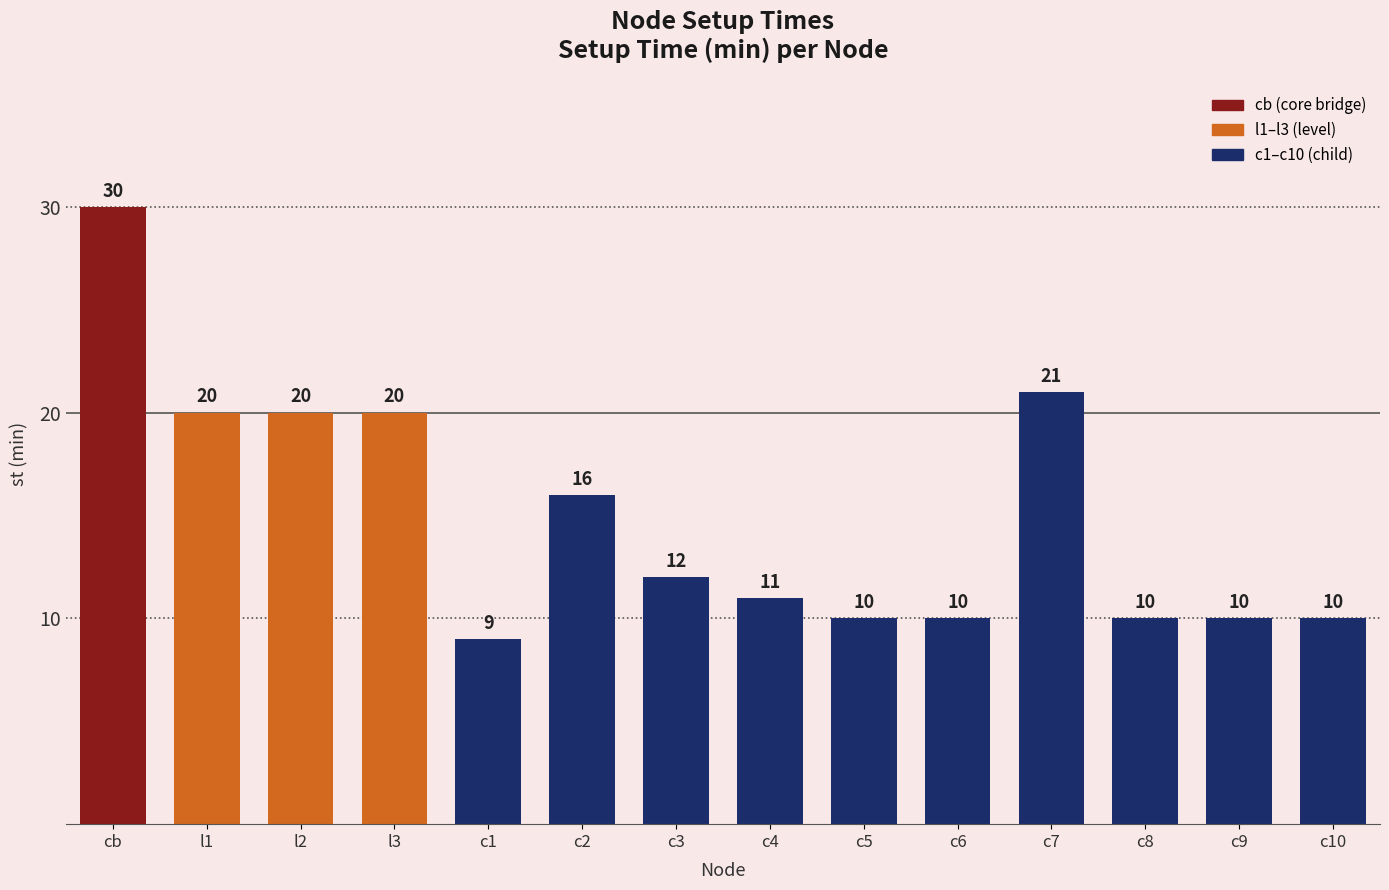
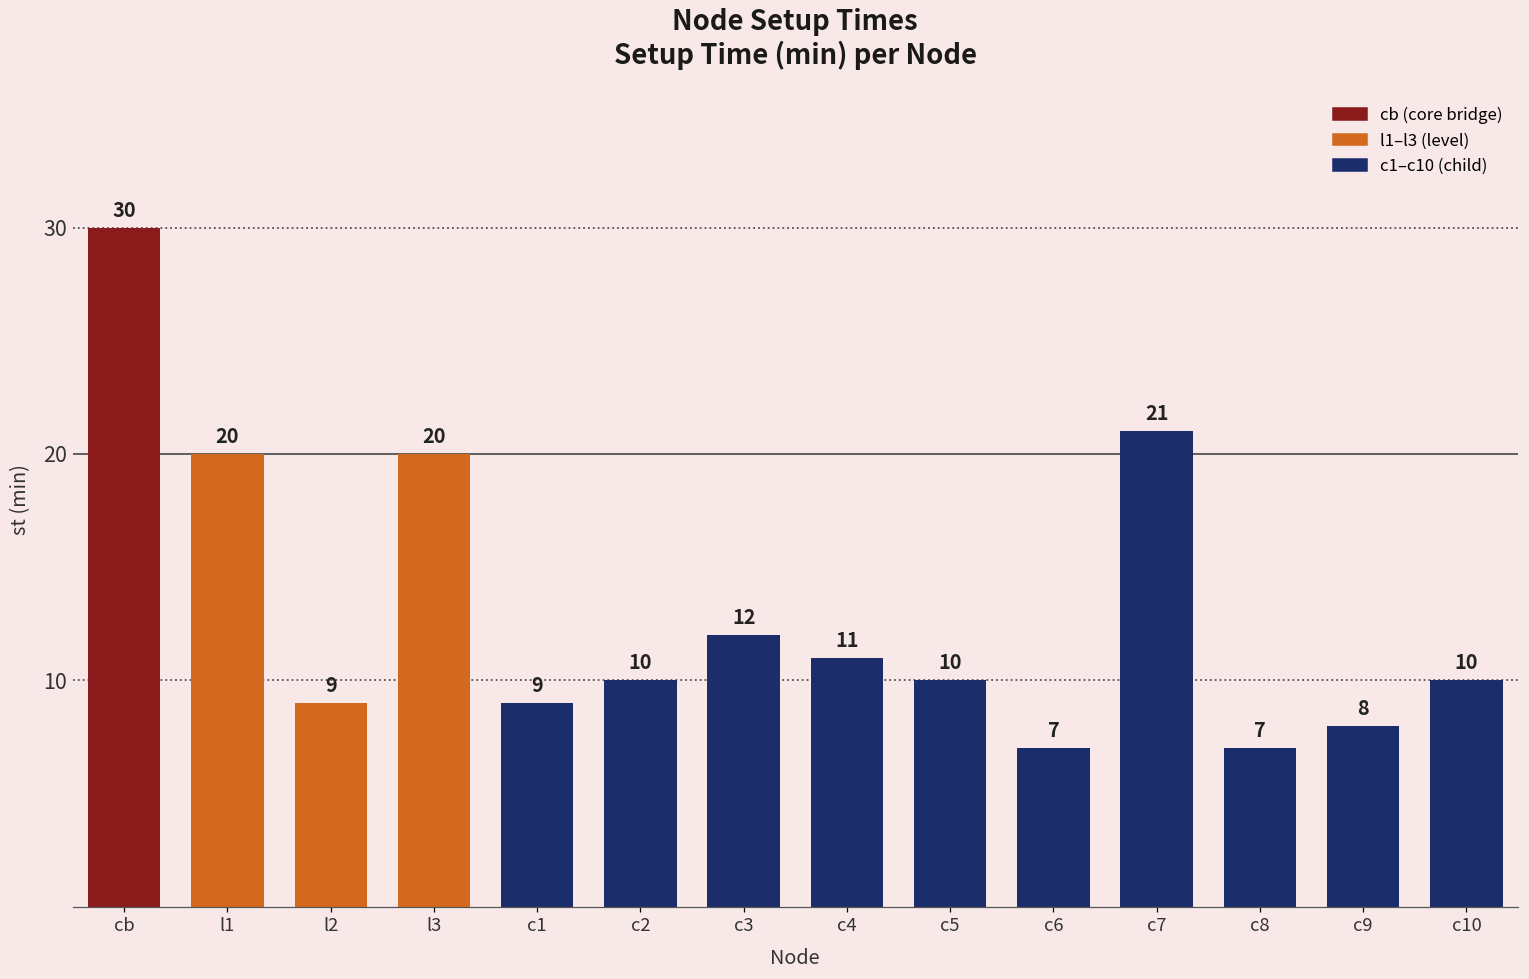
l2: 20 -> 9
c2: 16 -> 10
c6: 10 -> 7
c8: 10 -> 7
c9: 10 -> 8
